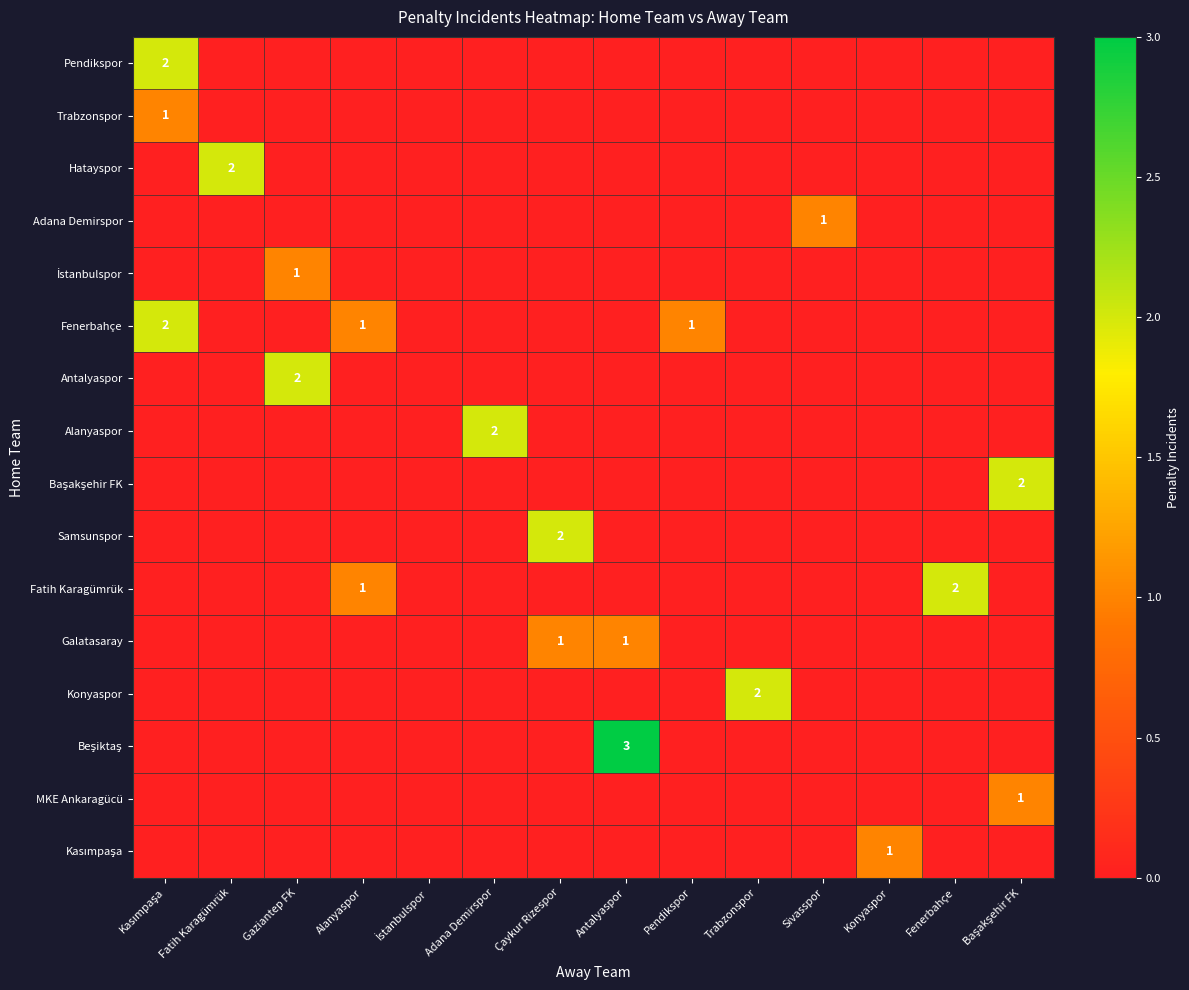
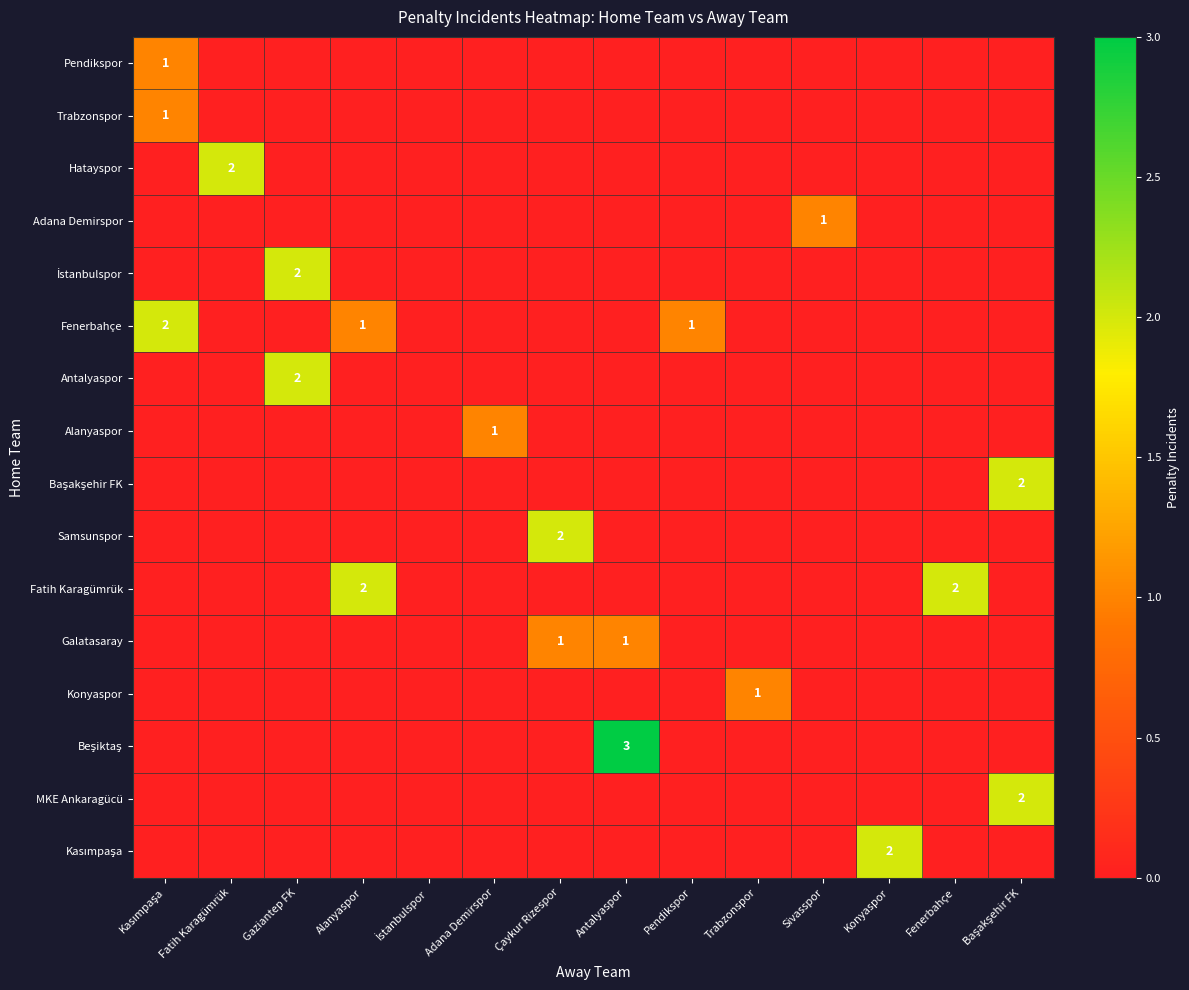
Pendikspor, Kasımpaşa: 2 -> 1
İstanbulspor, Gaziantep FK: 1 -> 2
Alanyaspor, Adana Demirspor: 2 -> 1
Fatih Karagümrük, Alanyaspor: 1 -> 2
Konyaspor, Trabzonspor: 2 -> 1
MKE Ankaragücü, Başakşehir FK: 1 -> 2
Kasımpaşa, Konyaspor: 1 -> 2
